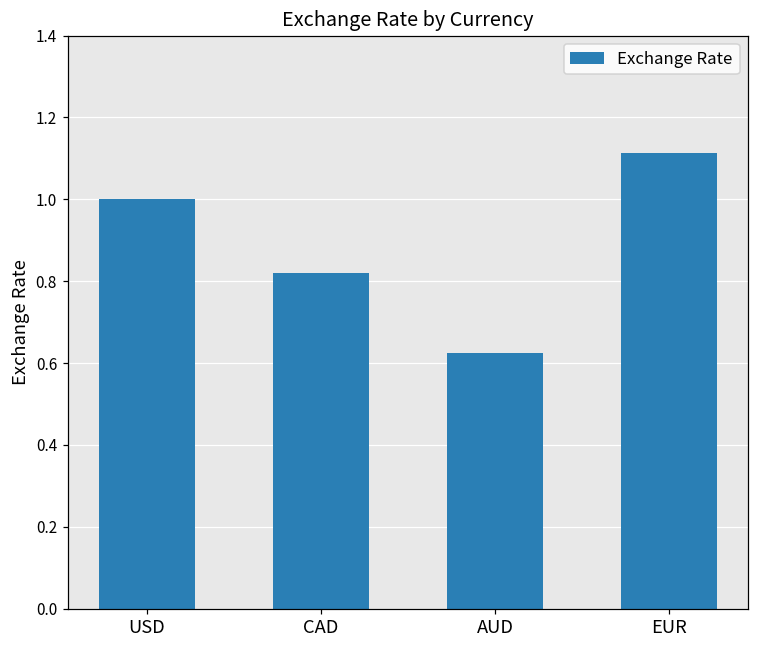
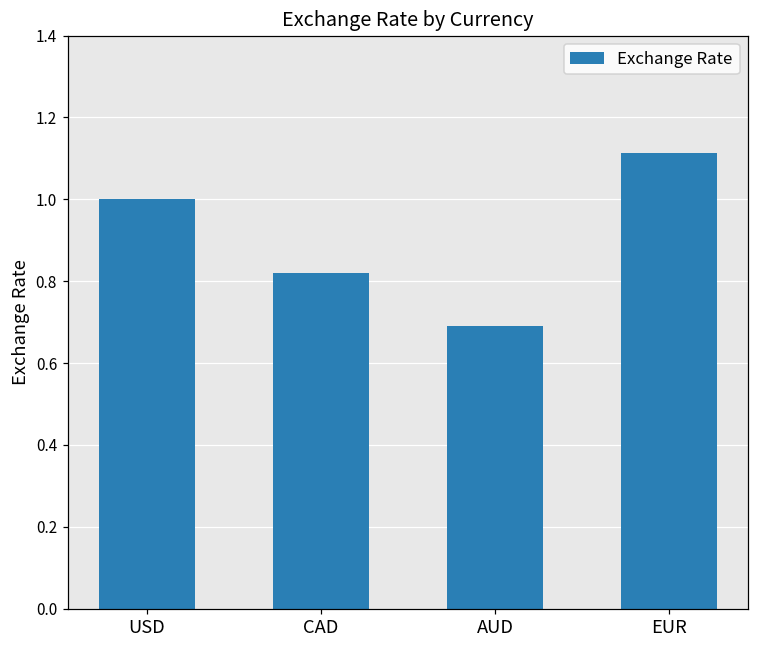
AUD: 0.62 -> 0.69
